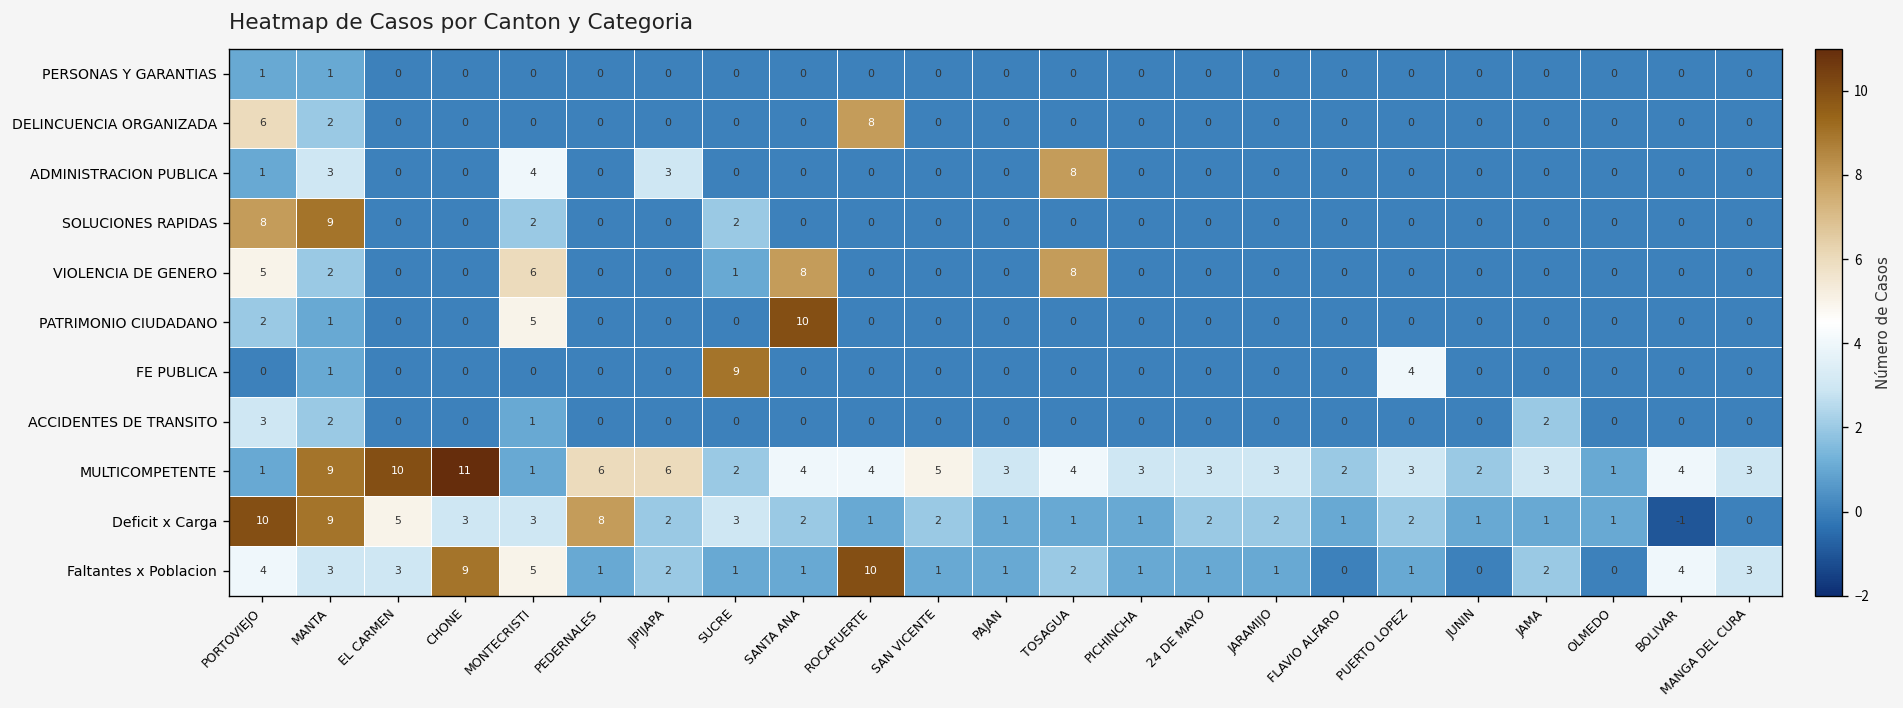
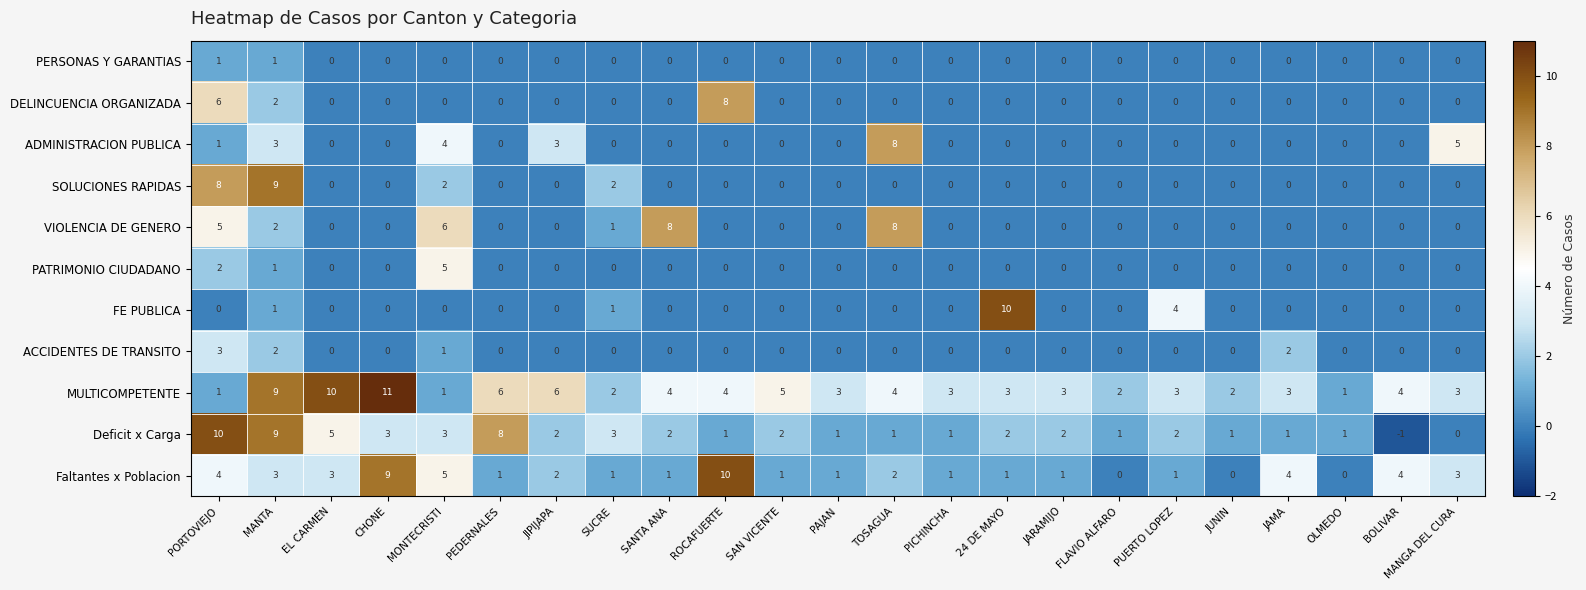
ADMINISTRACION PUBLICA, MANGA DEL CURA: 0 -> 5
PATRIMONIO CIUDADANO, SANTA ANA: 10 -> 0
FE PUBLICA, SUCRE: 9 -> 1
FE PUBLICA, 24 DE MAYO: 0 -> 10
Faltantes x Poblacion, JAMA: 2 -> 4
